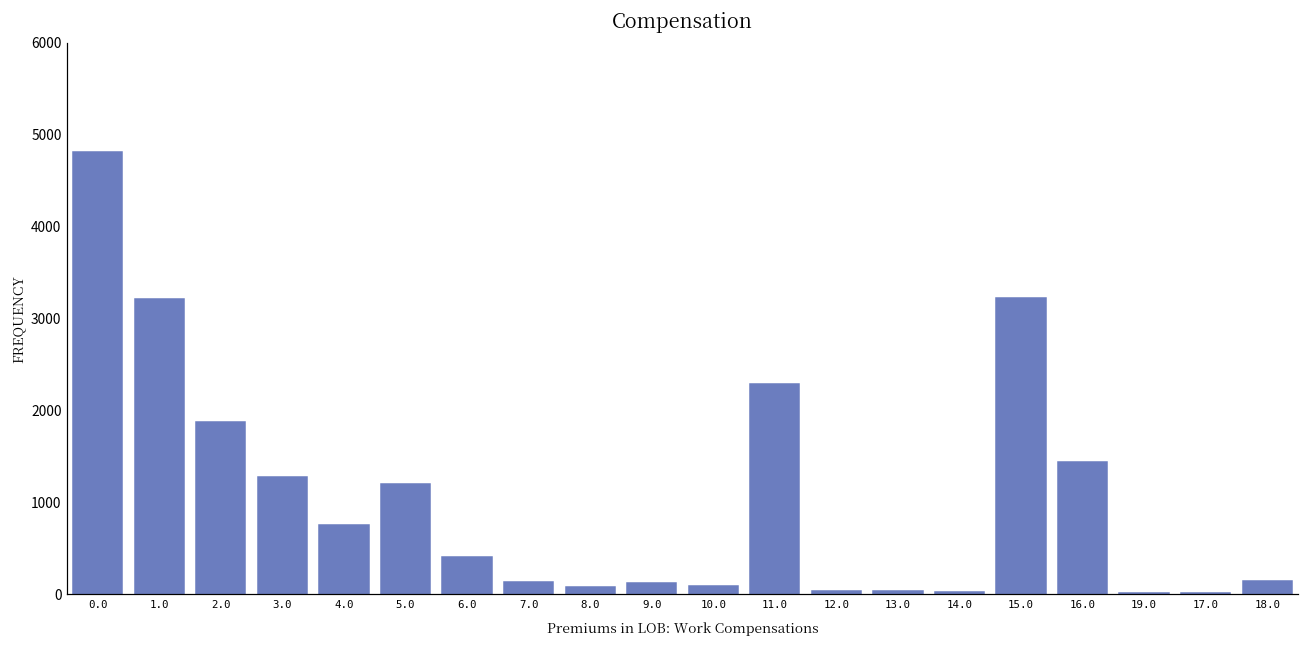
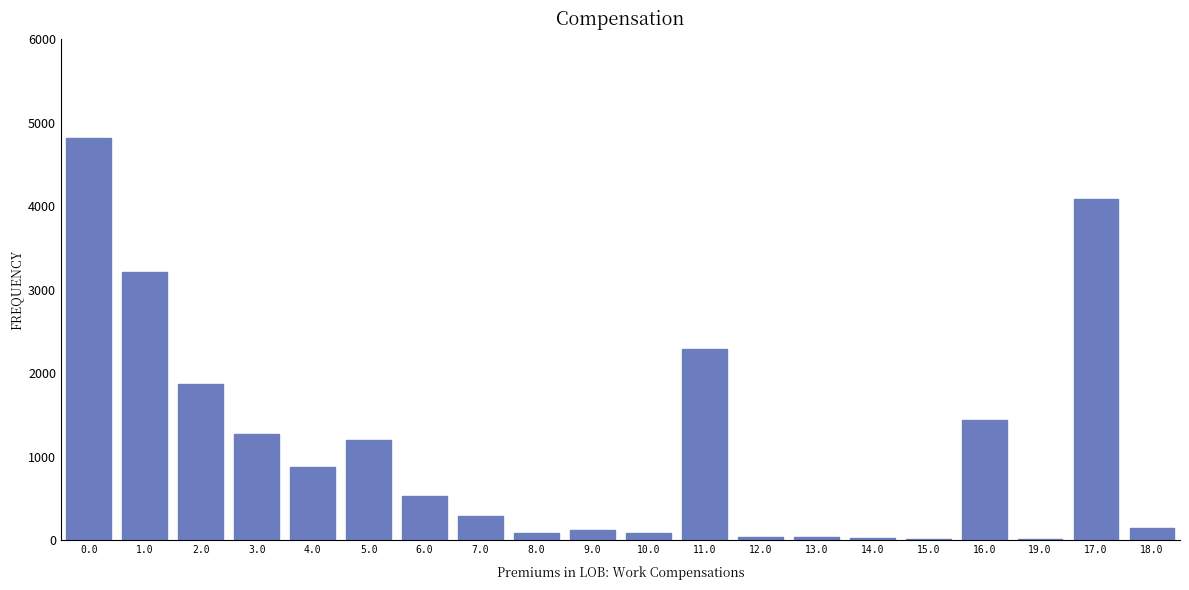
4.0: 800 -> 900
6.0: 400 -> 500
7.0: 100 -> 300
15.0: 3200 -> 0
17.0: 0 -> 4100
